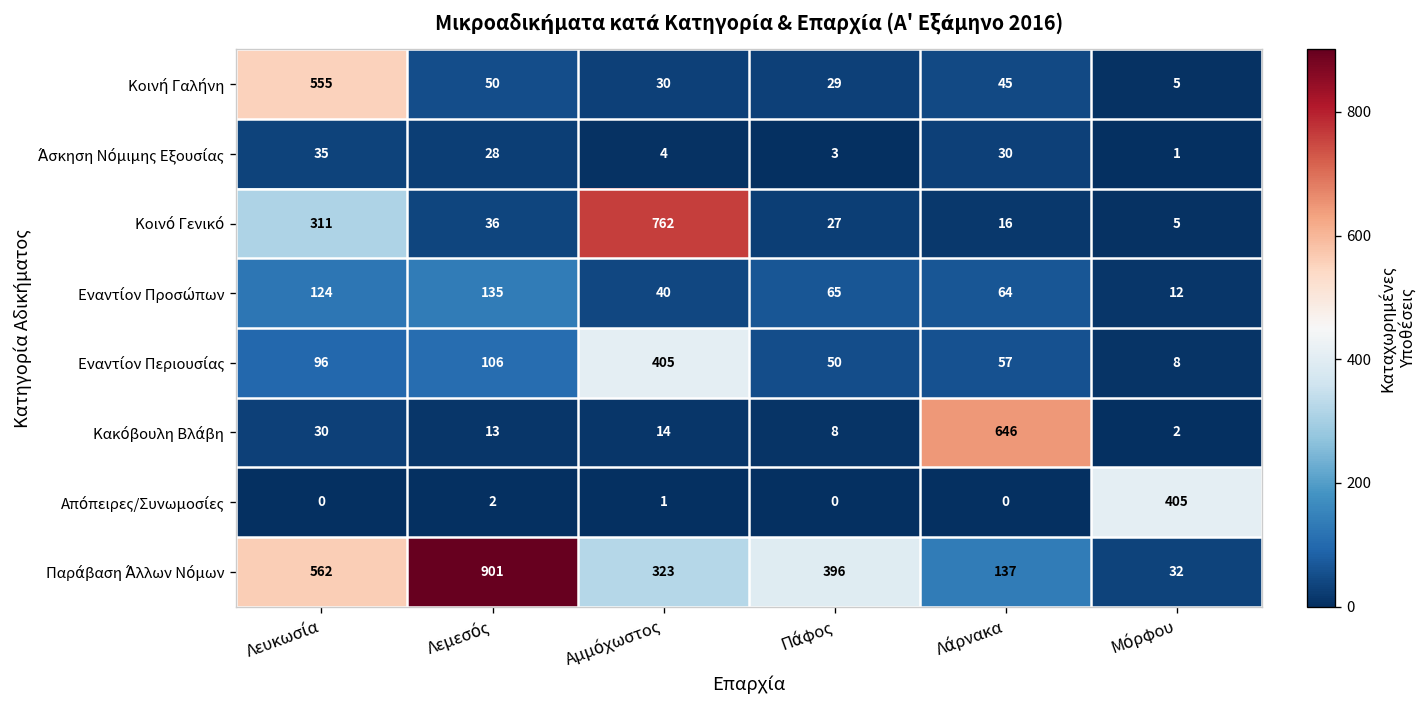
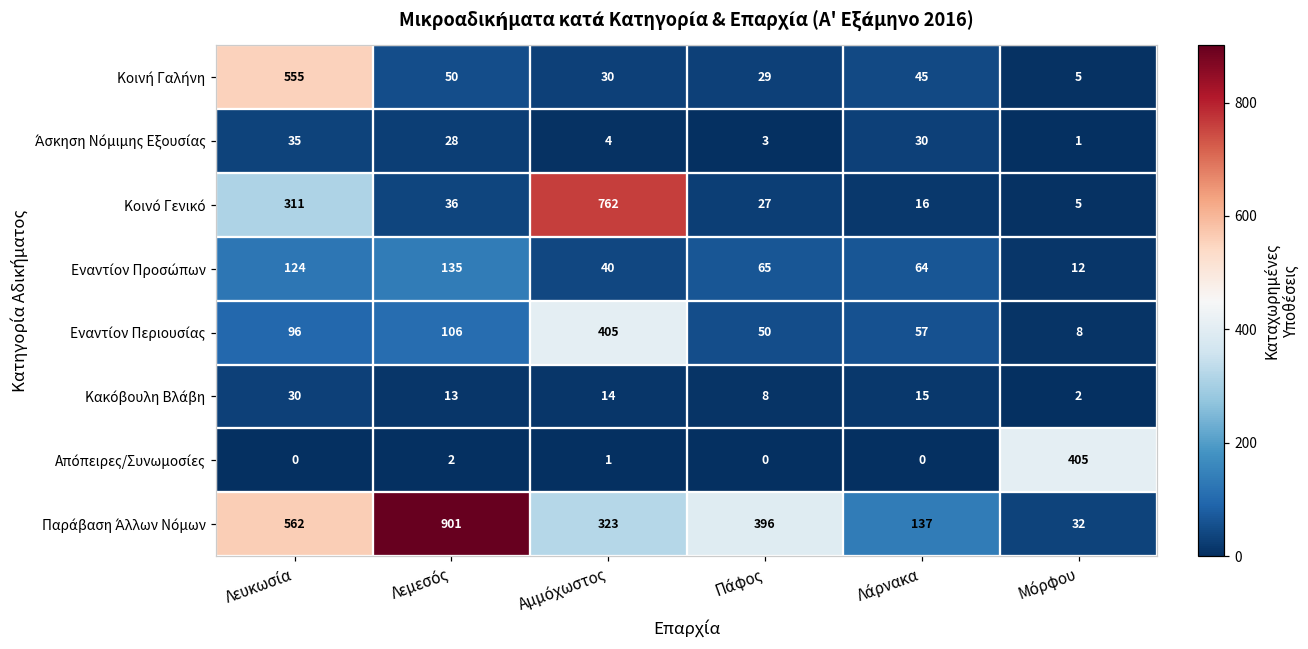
Κακόβουλη Βλάβη, Λάρνακα: 646 -> 15
